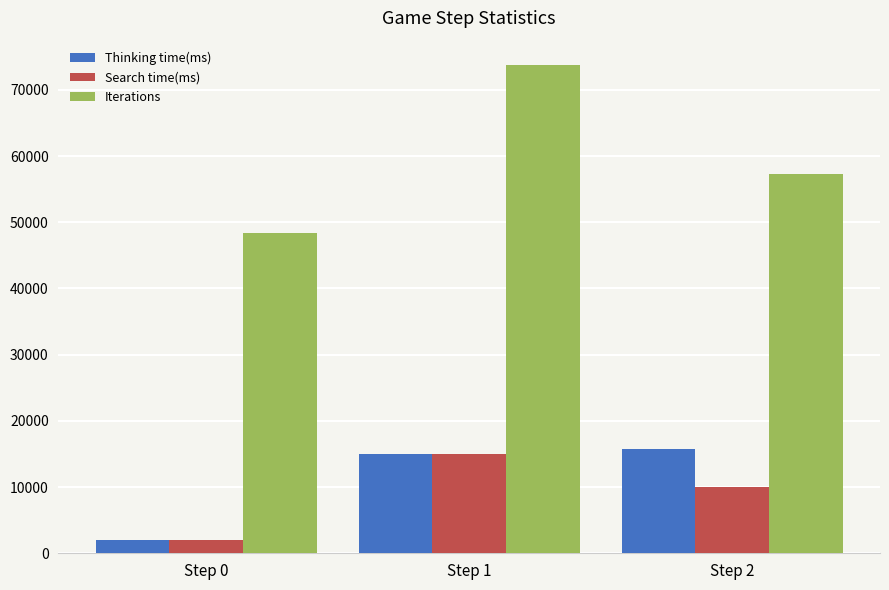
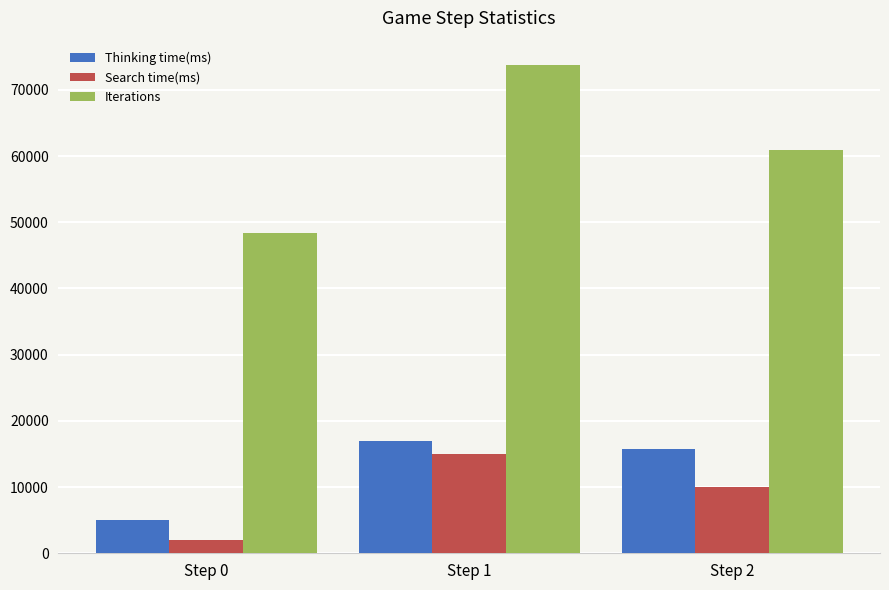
Thinking time(ms), Step 0: 2000 -> 5000
Thinking time(ms), Step 1: 15000 -> 17000
Iterations, Step 2: 57000 -> 61000
